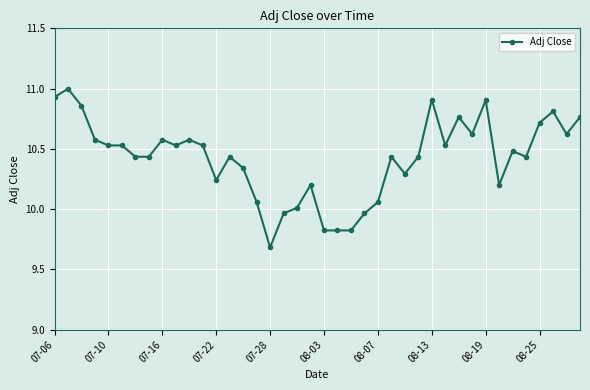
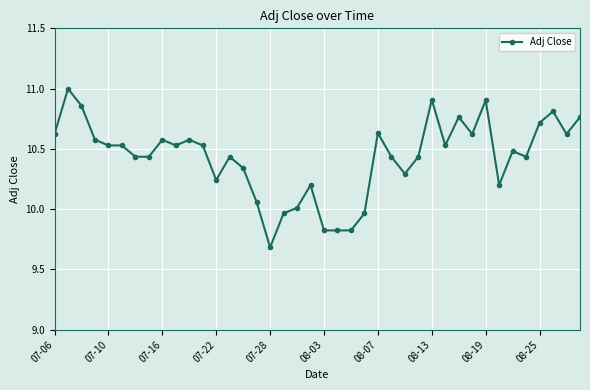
07-06: 10.93 -> 10.62
08-07: 10.06 -> 10.63
